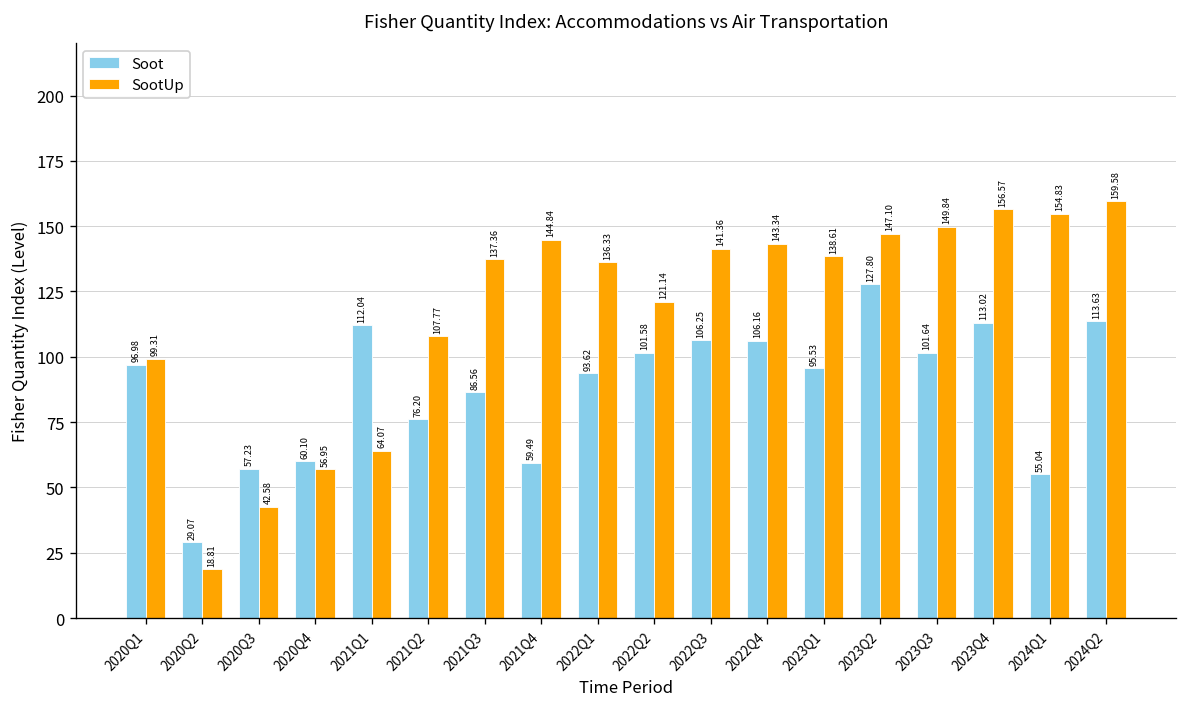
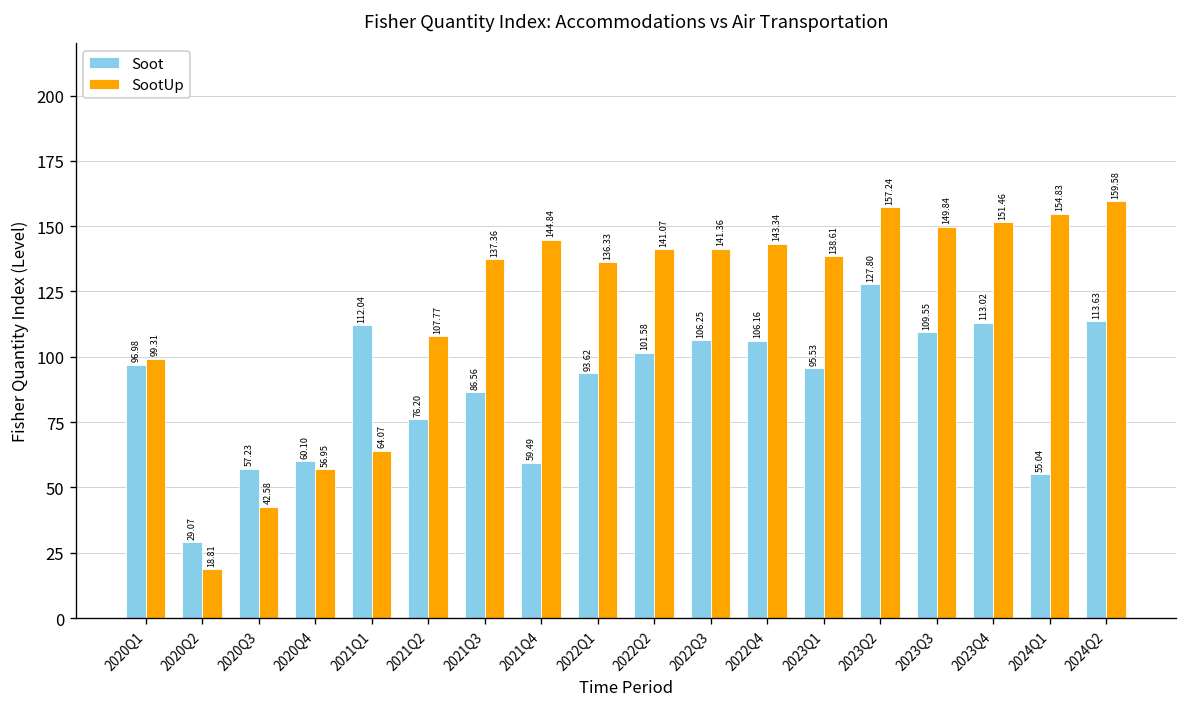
SootUp, 2022Q2: 121.14 -> 141.07
SootUp, 2023Q2: 147.10 -> 157.24
Soot, 2023Q3: 101.64 -> 109.55
SootUp, 2023Q4: 156.57 -> 151.46
